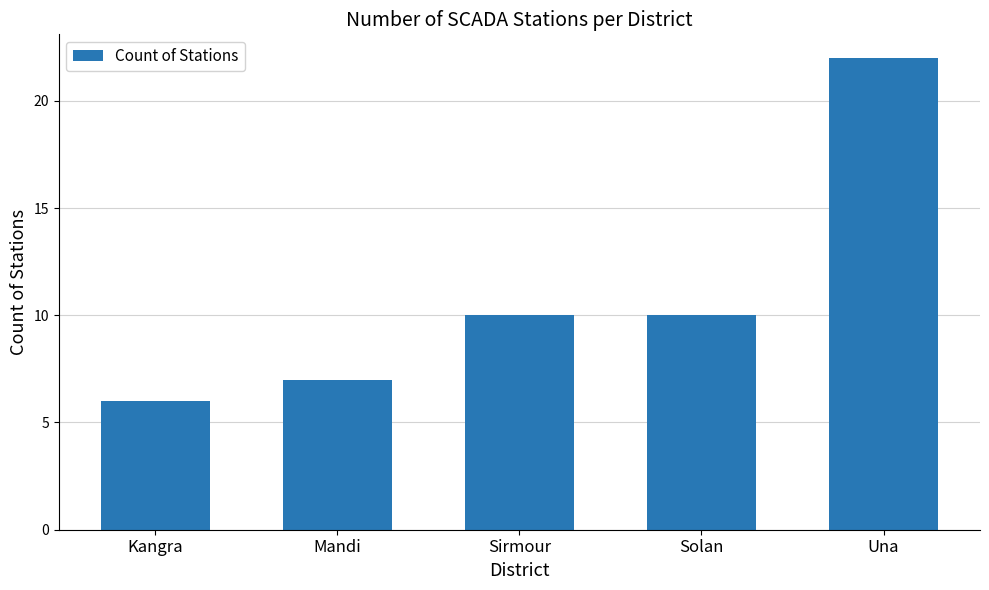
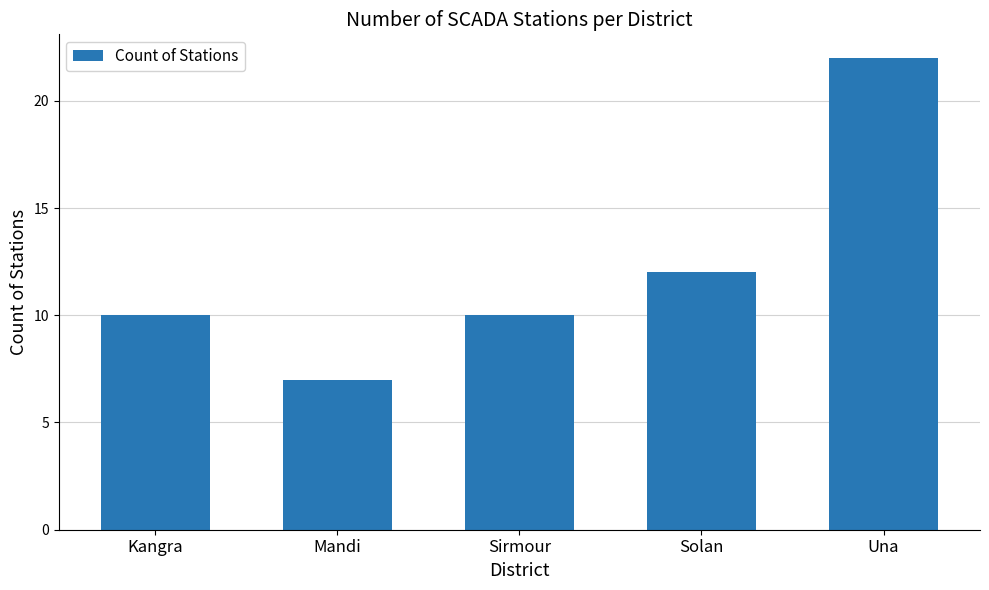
Kangra: 6 -> 10
Solan: 10 -> 12
